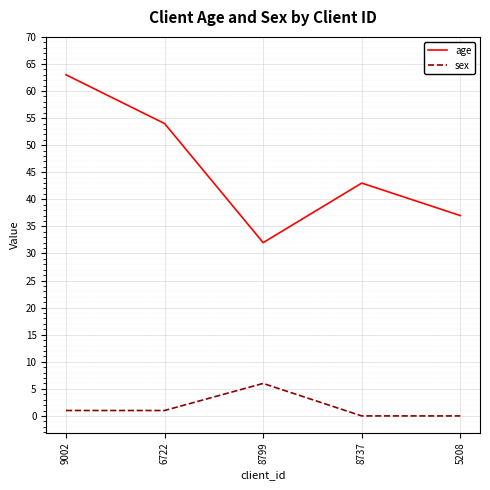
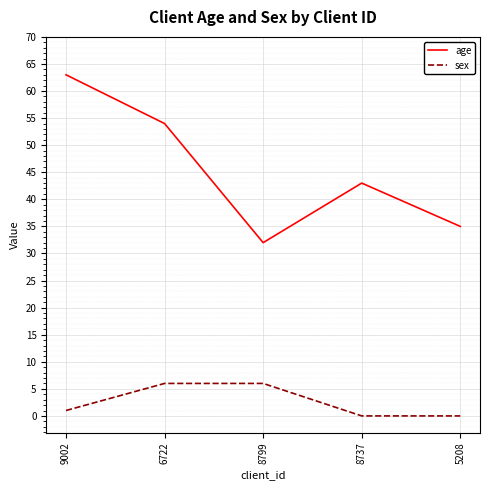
sex, 6722: 1 -> 6
age, 5208: 37 -> 35
